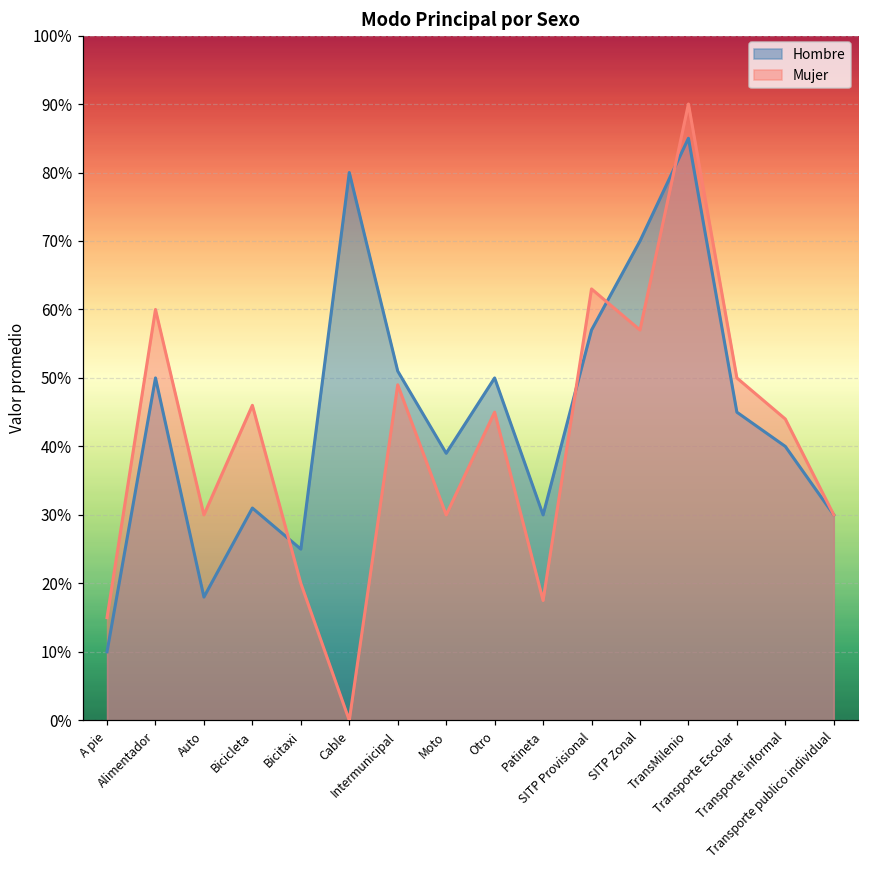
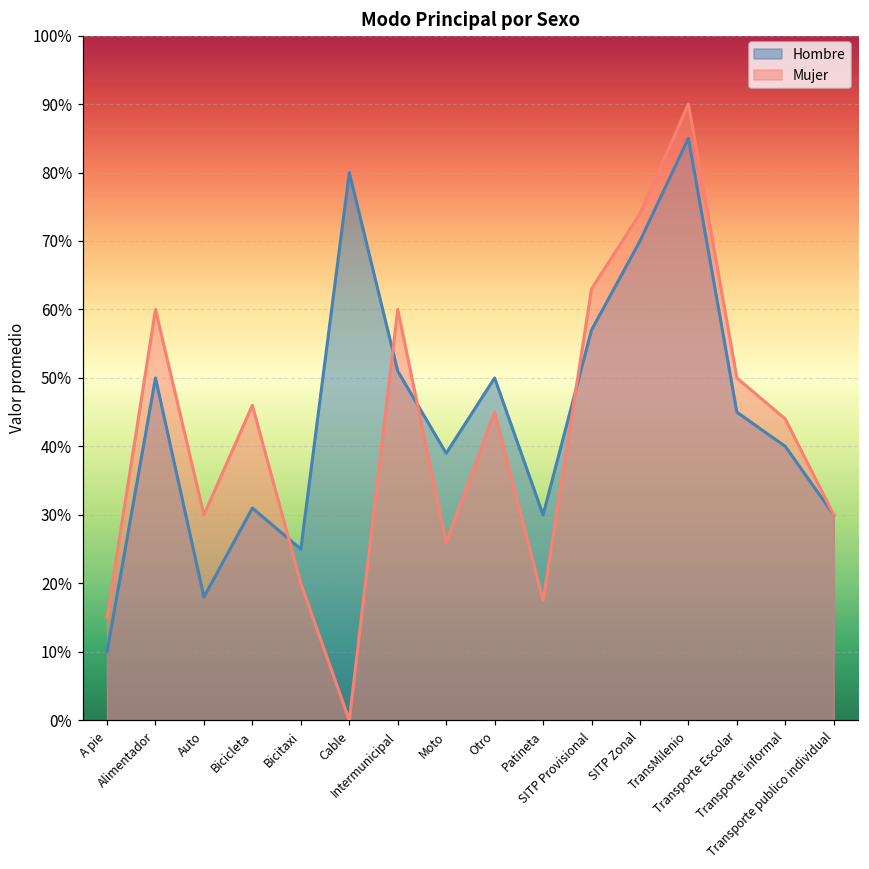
Mujer, Intermunicipal: 49% -> 60%
Mujer, Moto: 30% -> 26%
Mujer, SITP Zonal: 57% -> 74%
